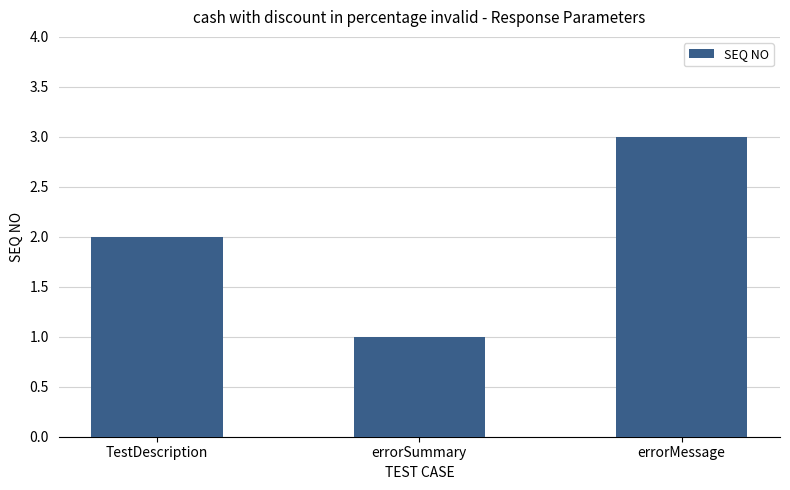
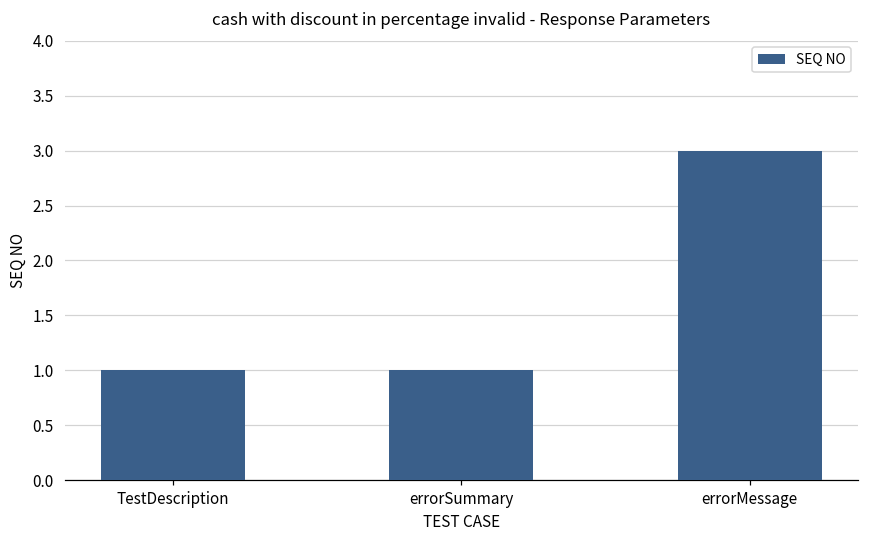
TestDescription: 2 -> 1
